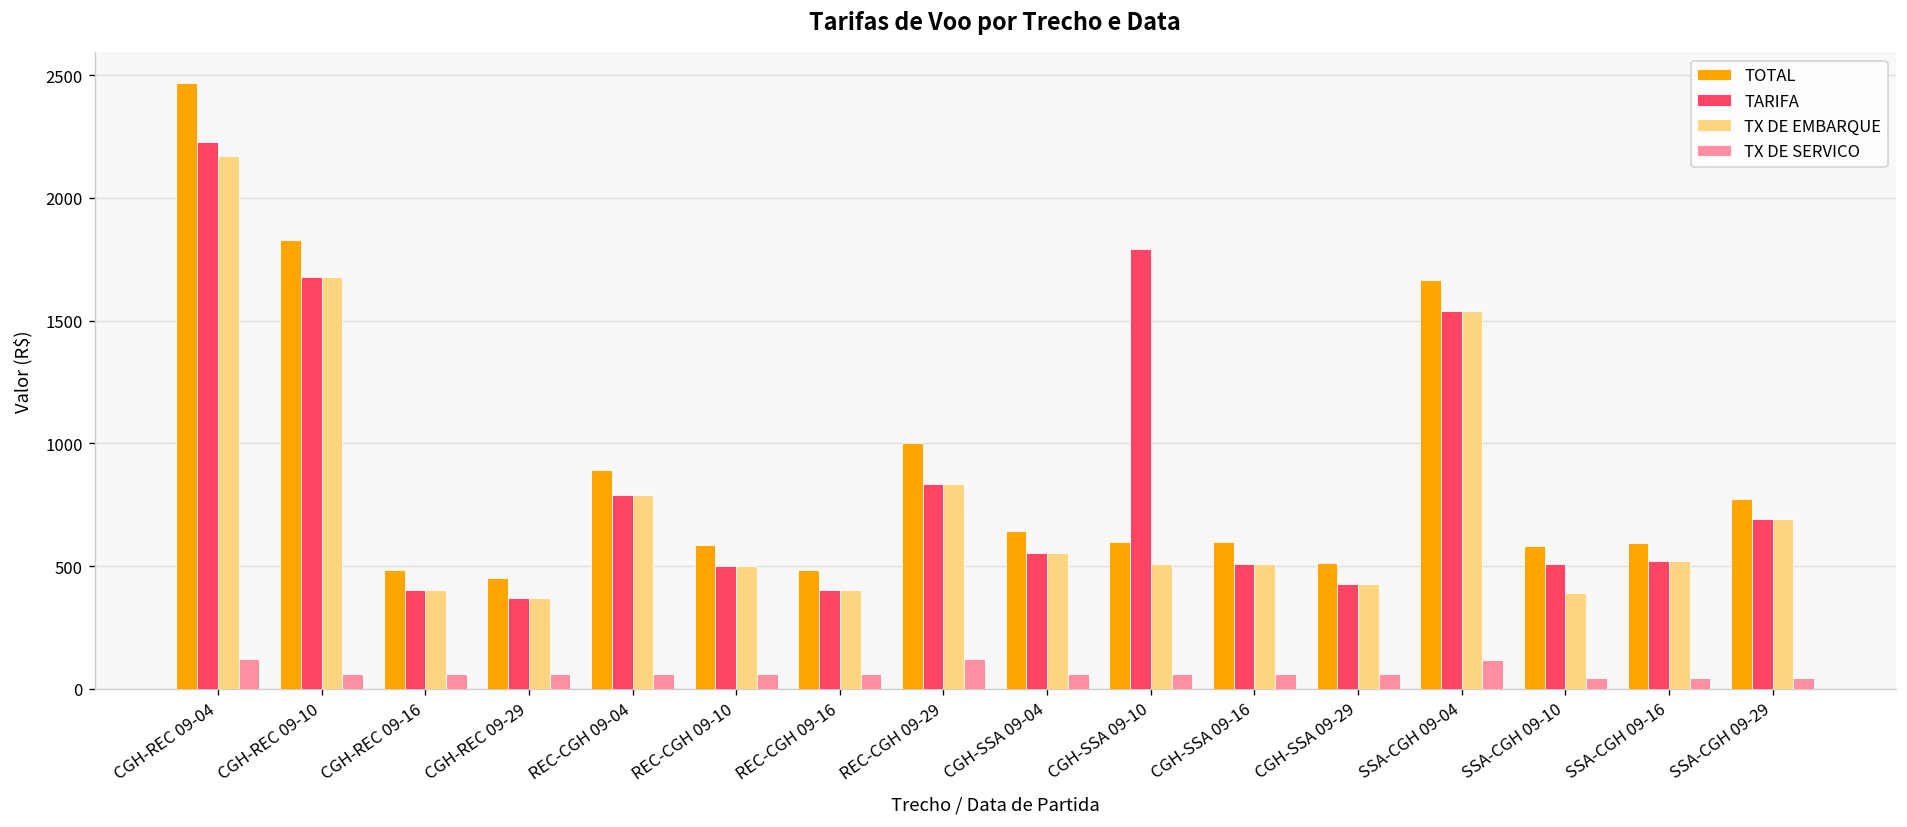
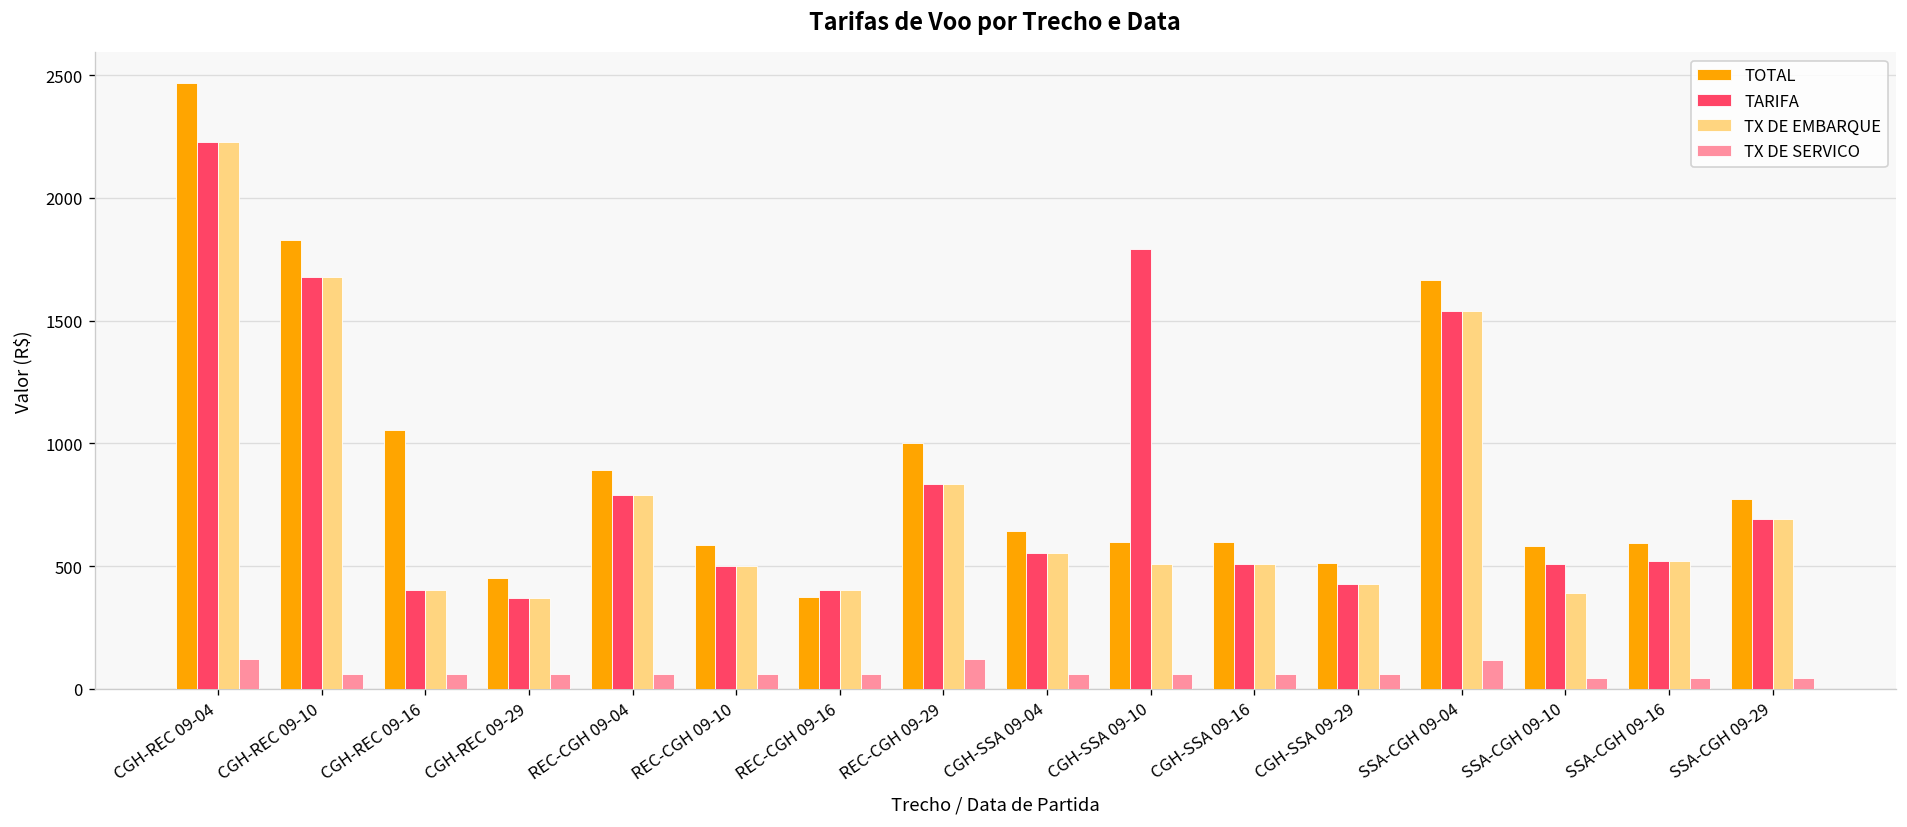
TX DE EMBARQUE, CGH-REC 09-04: 2170 -> 2230
TOTAL, CGH-REC 09-16: 480 -> 1060
TOTAL, REC-CGH 09-16: 480 -> 380
